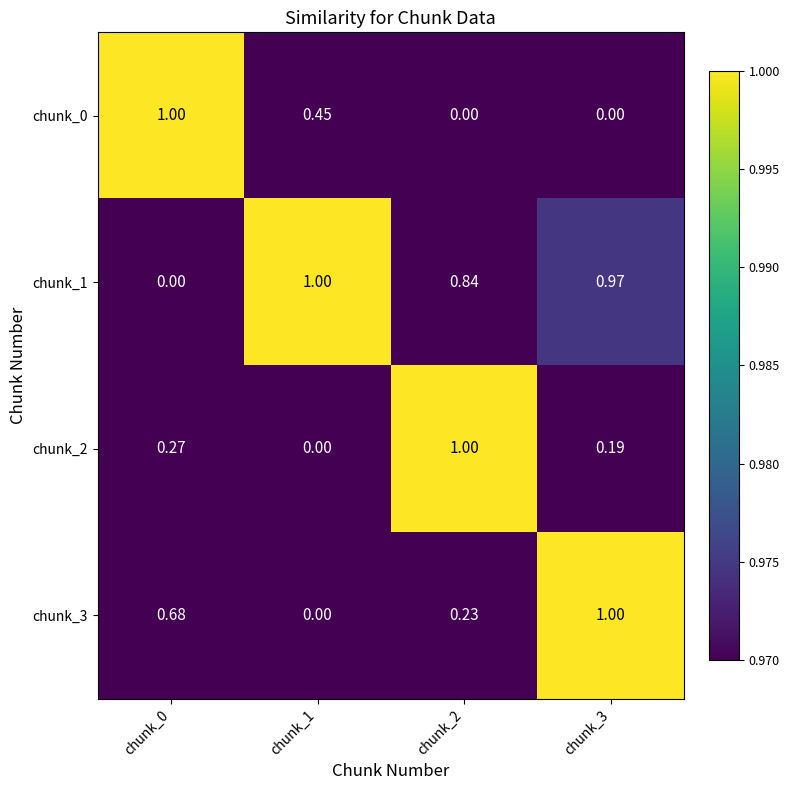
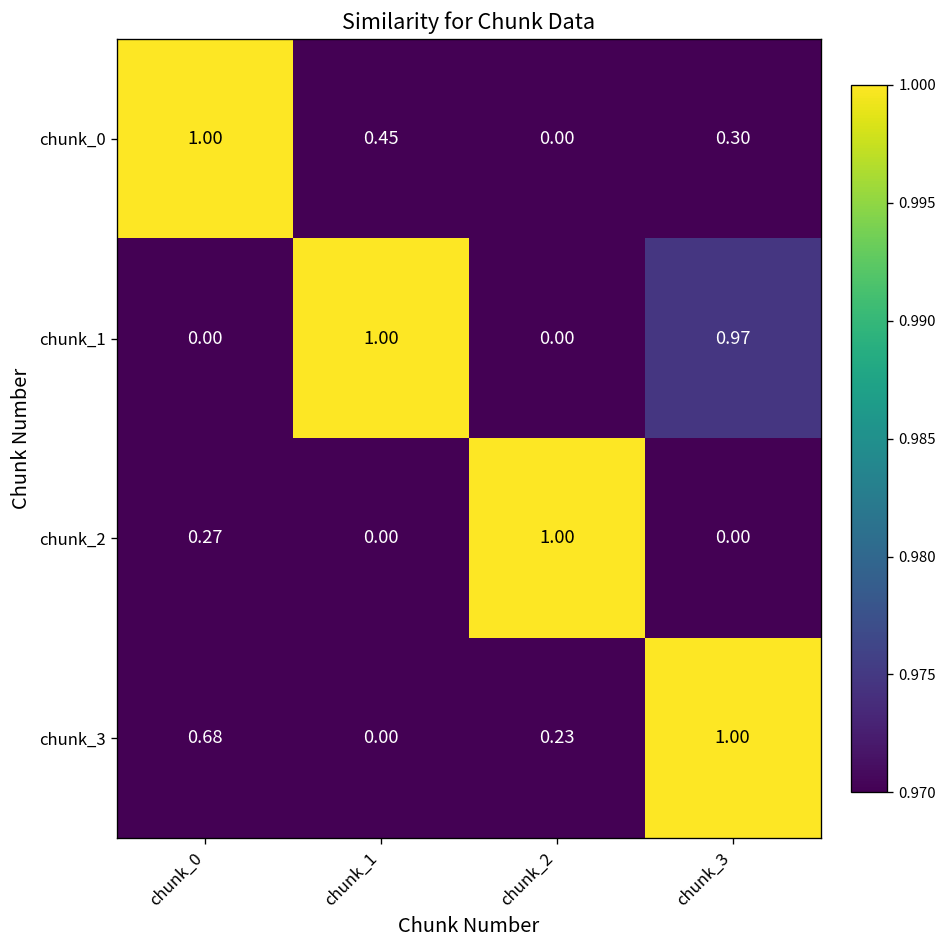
chunk_0, chunk_3: 0.00 -> 0.30
chunk_1, chunk_2: 0.84 -> 0.00
chunk_2, chunk_3: 0.19 -> 0.00
